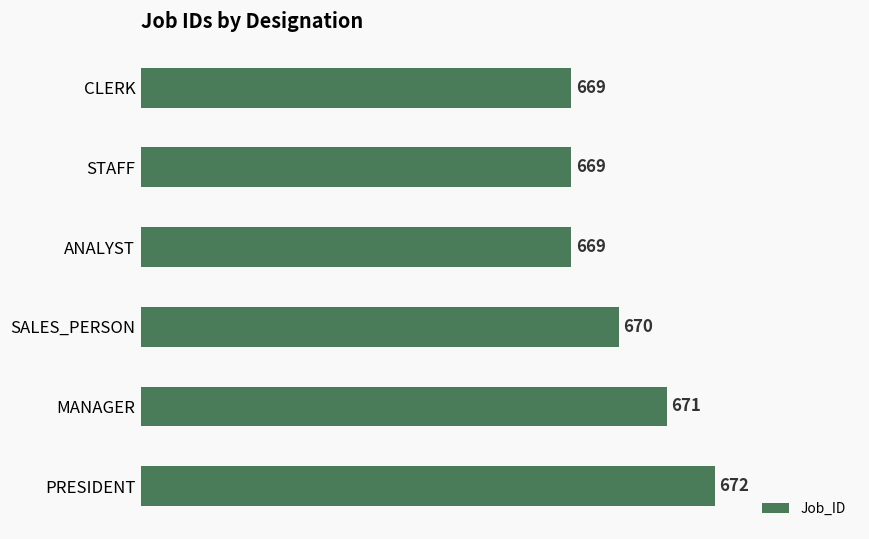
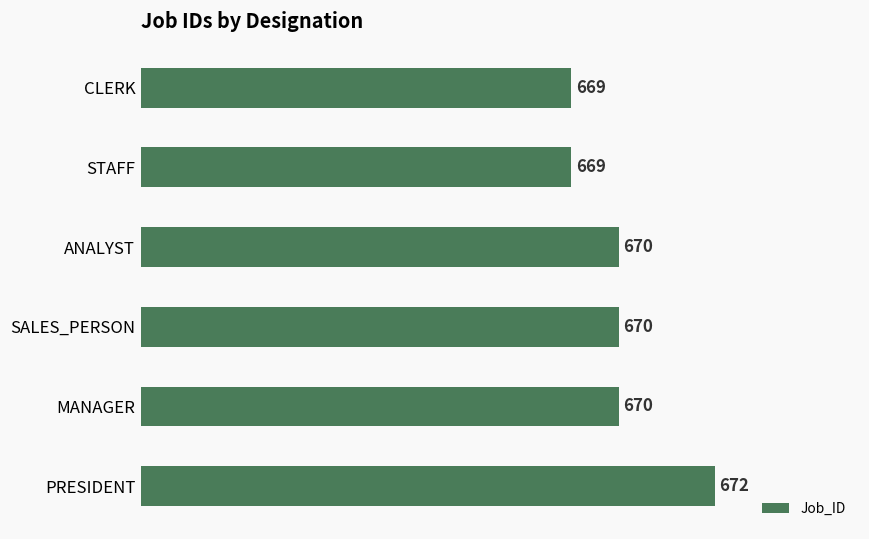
ANALYST: 669 -> 670
MANAGER: 671 -> 670
